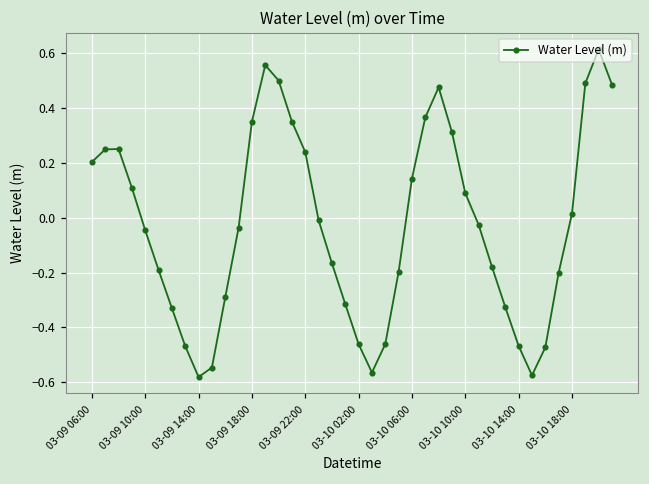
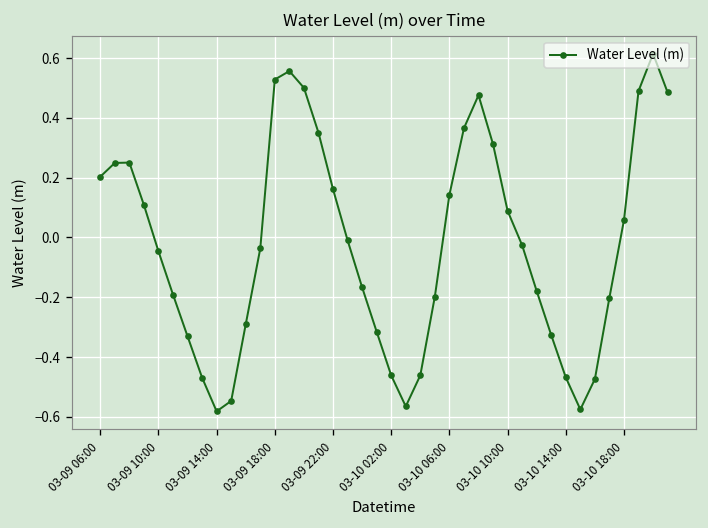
03-09 18:00: 0.35 -> 0.53
03-09 22:00: 0.24 -> 0.16
03-10 18:00: 0.01 -> 0.06
